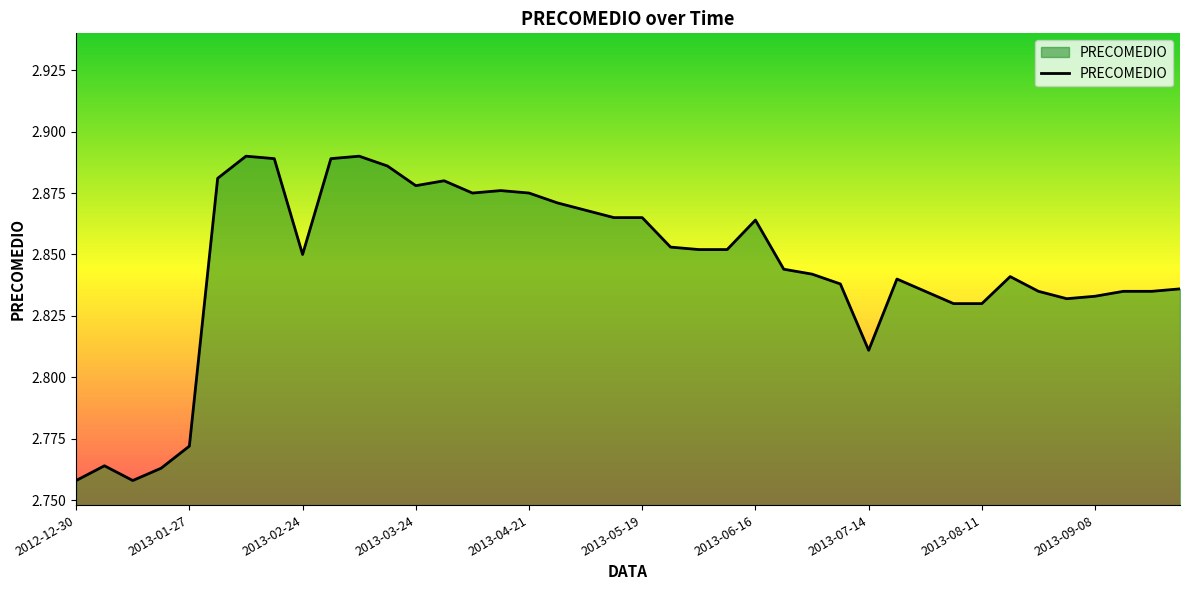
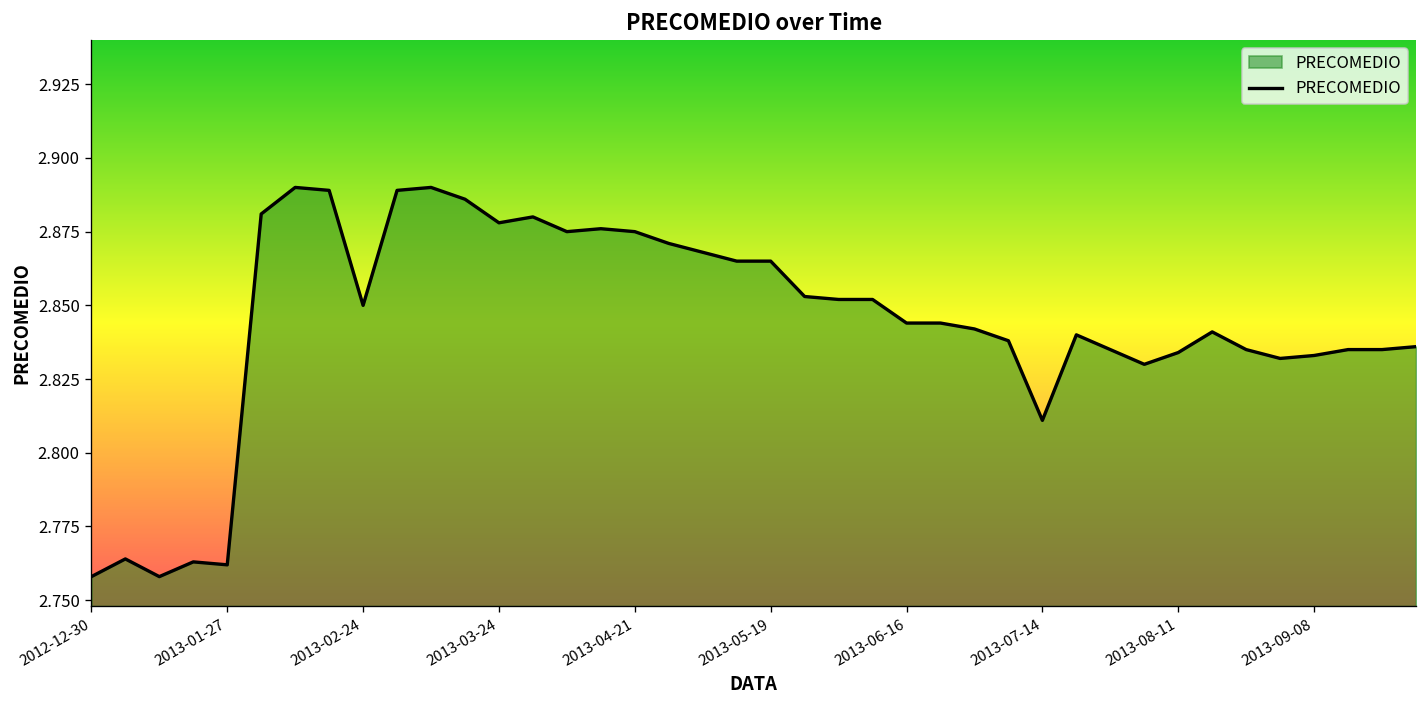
2013-01-27: 2.772 -> 2.762
2013-06-16: 2.864 -> 2.844
2013-08-11: 2.830 -> 2.834
